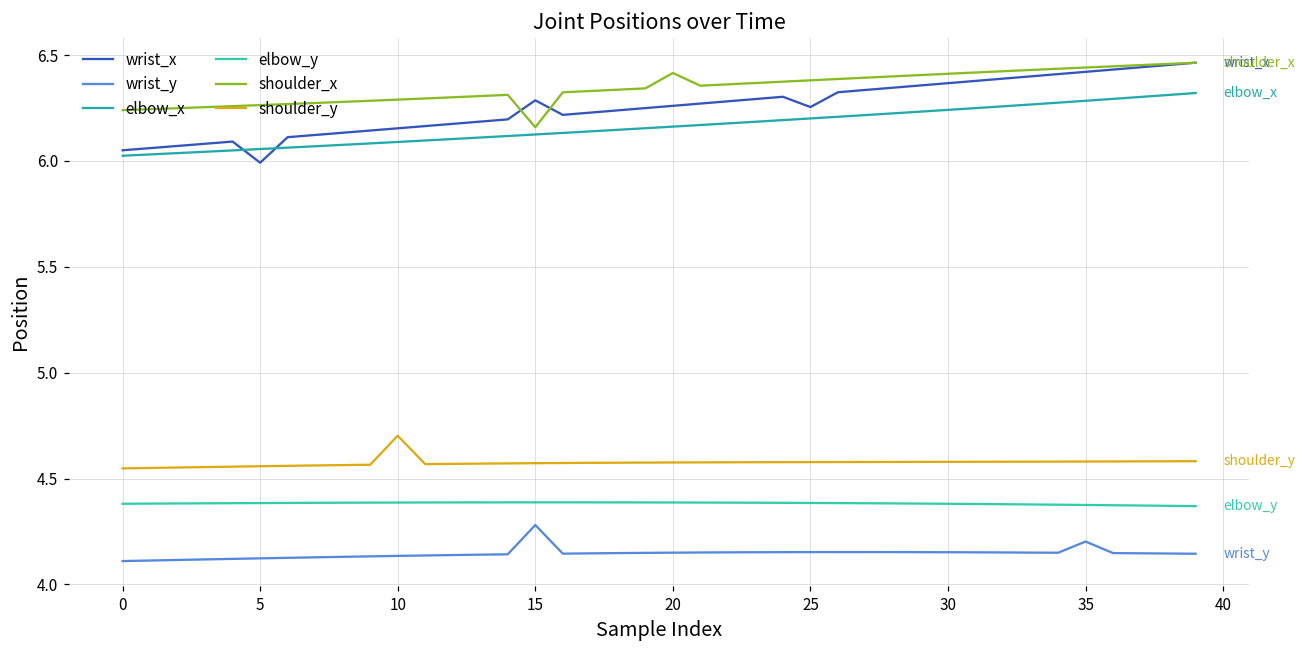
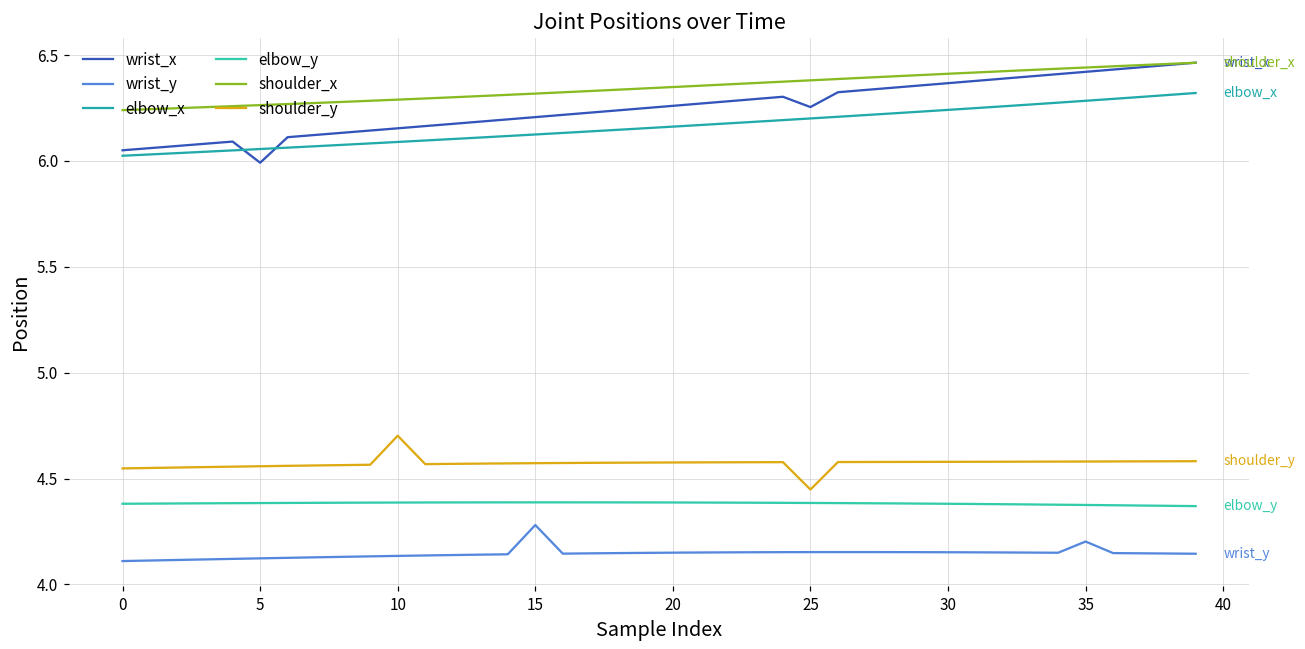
wrist_x, 15: 6.29 -> 6.21
shoulder_x, 15: 6.16 -> 6.32
shoulder_x, 20: 6.42 -> 6.35
shoulder_y, 25: 4.58 -> 4.45
